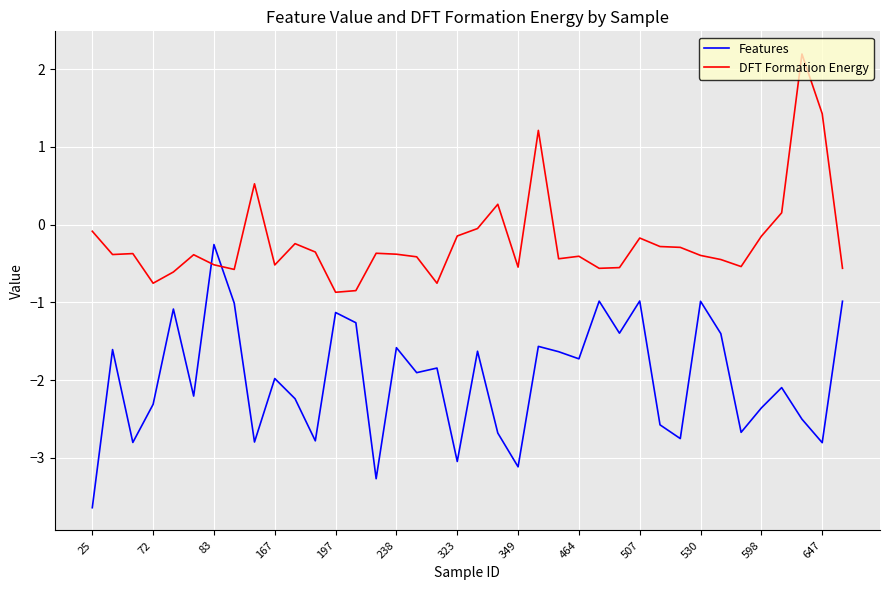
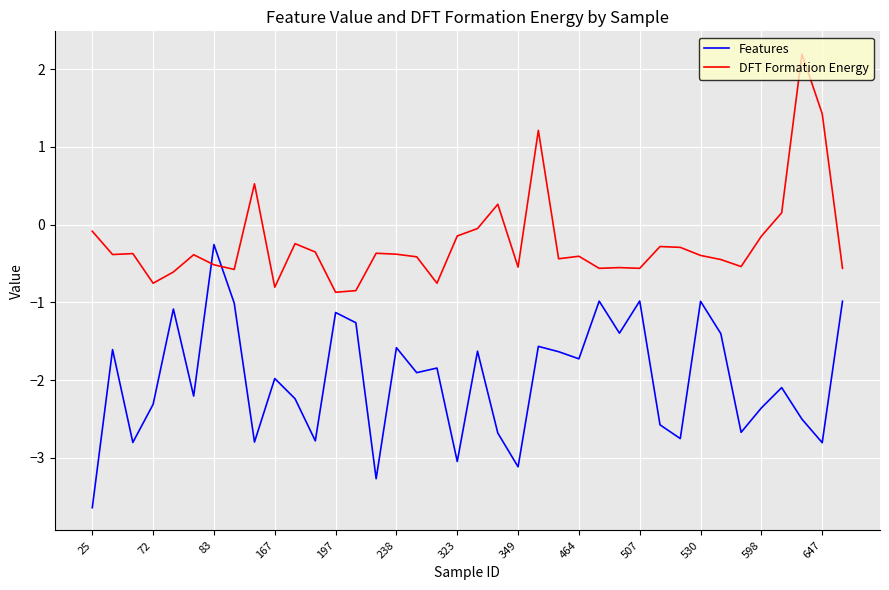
DFT Formation Energy, 167: -0.5 -> -0.8
DFT Formation Energy, 507: -0.2 -> -0.6
